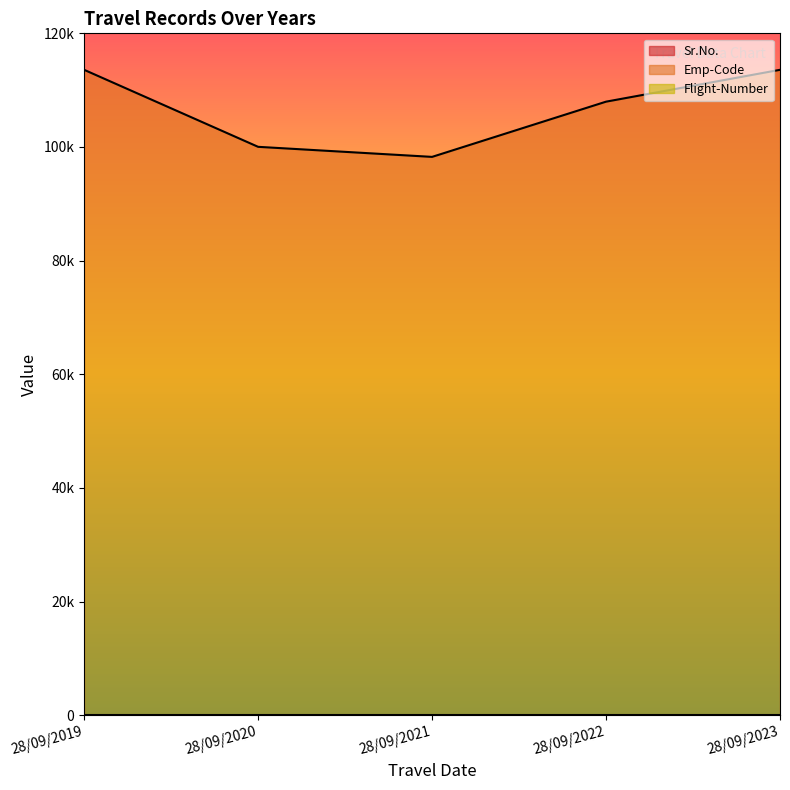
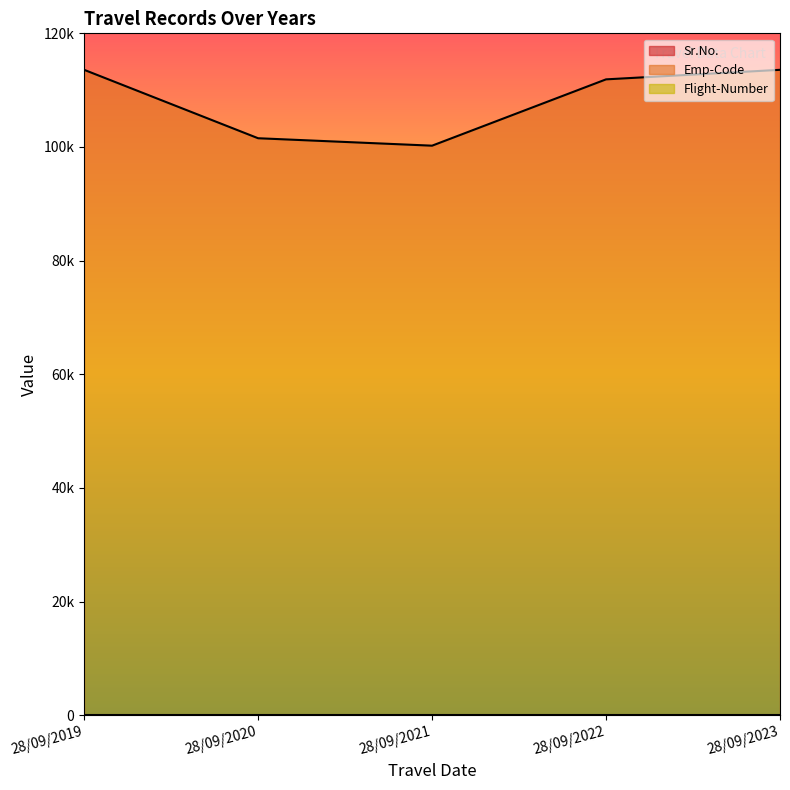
Emp-Code, 28/09/2020: 100000 -> 102000
Emp-Code, 28/09/2021: 98000 -> 100000
Emp-Code, 28/09/2022: 108000 -> 112000
